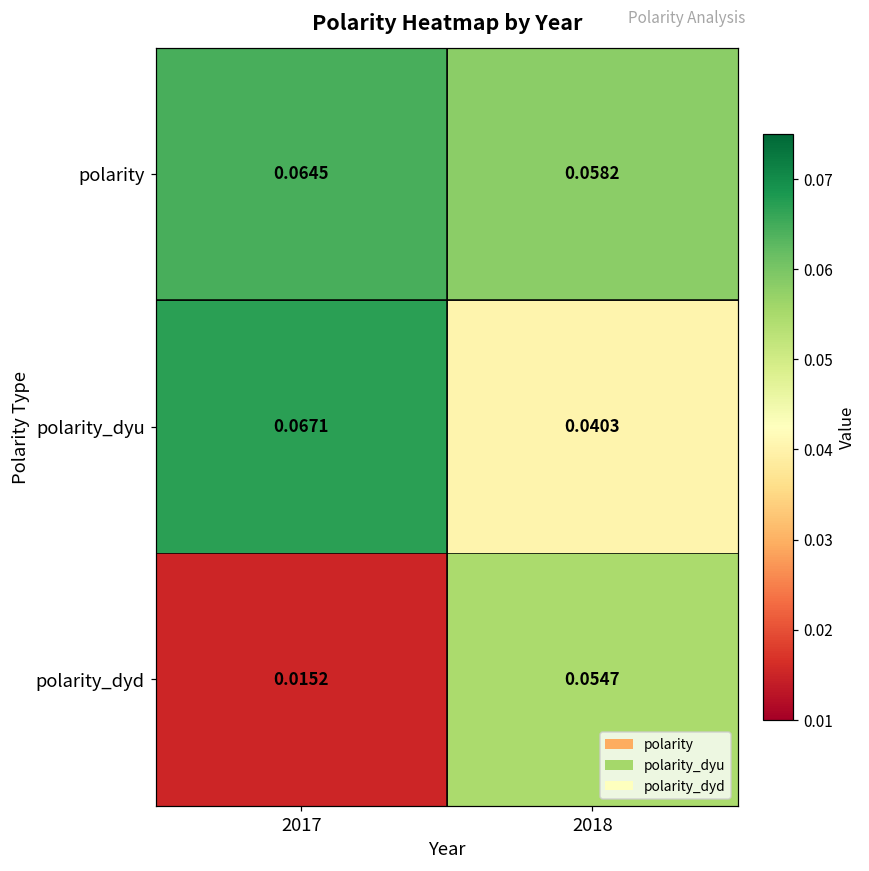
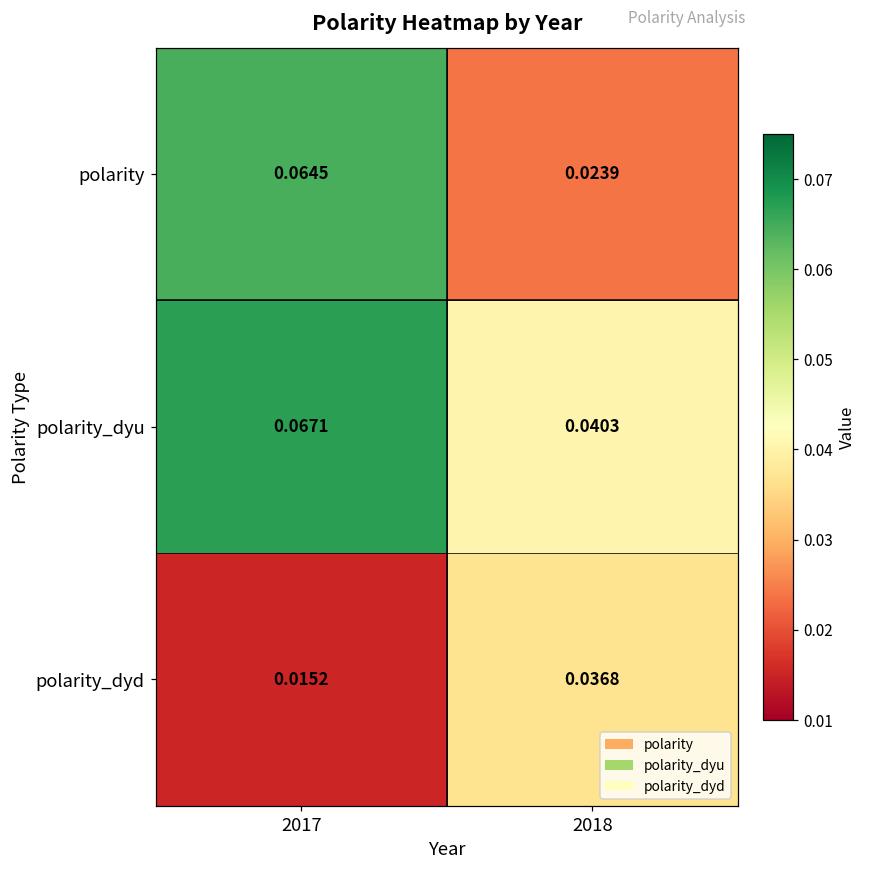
polarity, 2018: 0.0582 -> 0.0239
polarity_dyd, 2018: 0.0547 -> 0.0368
